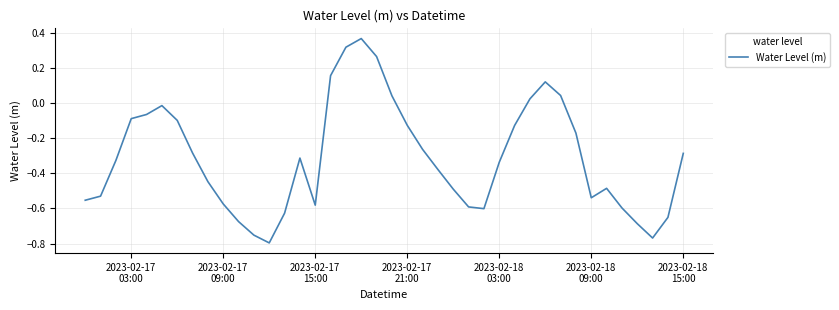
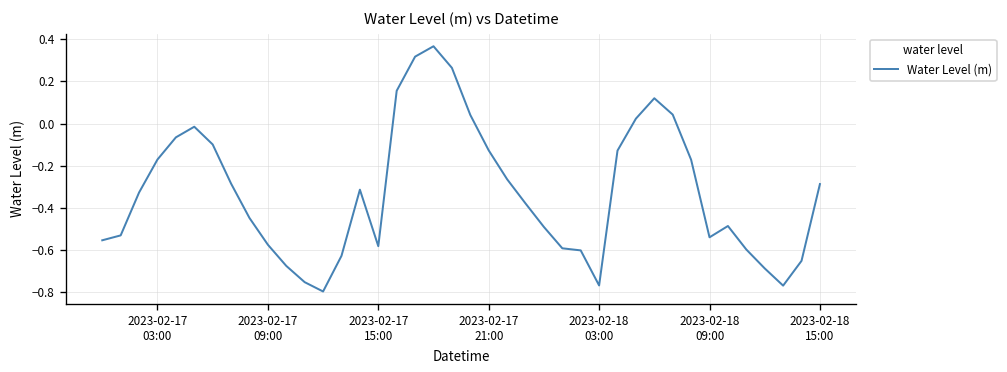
2023-02-17 03:00: -0.09 -> -0.17
2023-02-18 03:00: -0.34 -> -0.77
